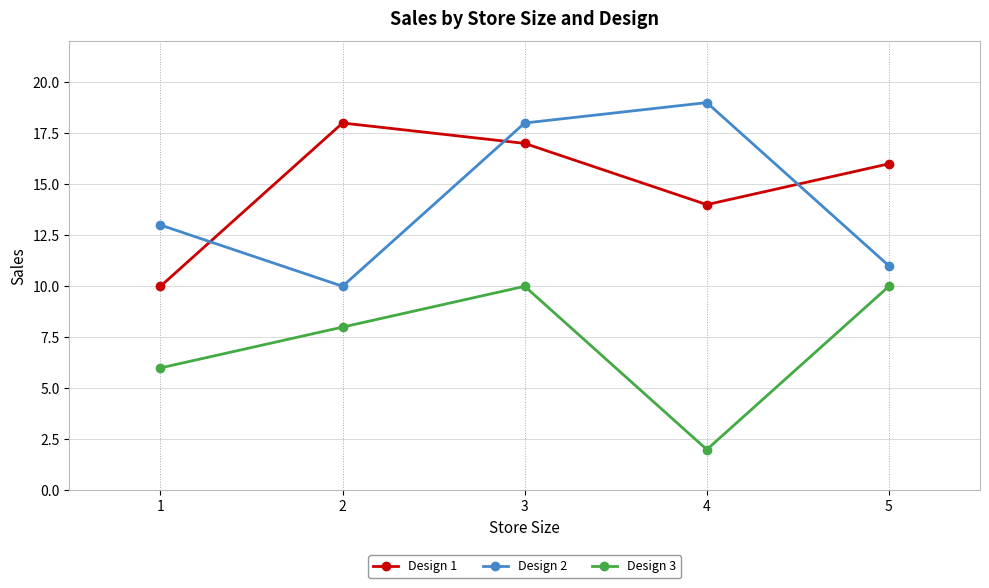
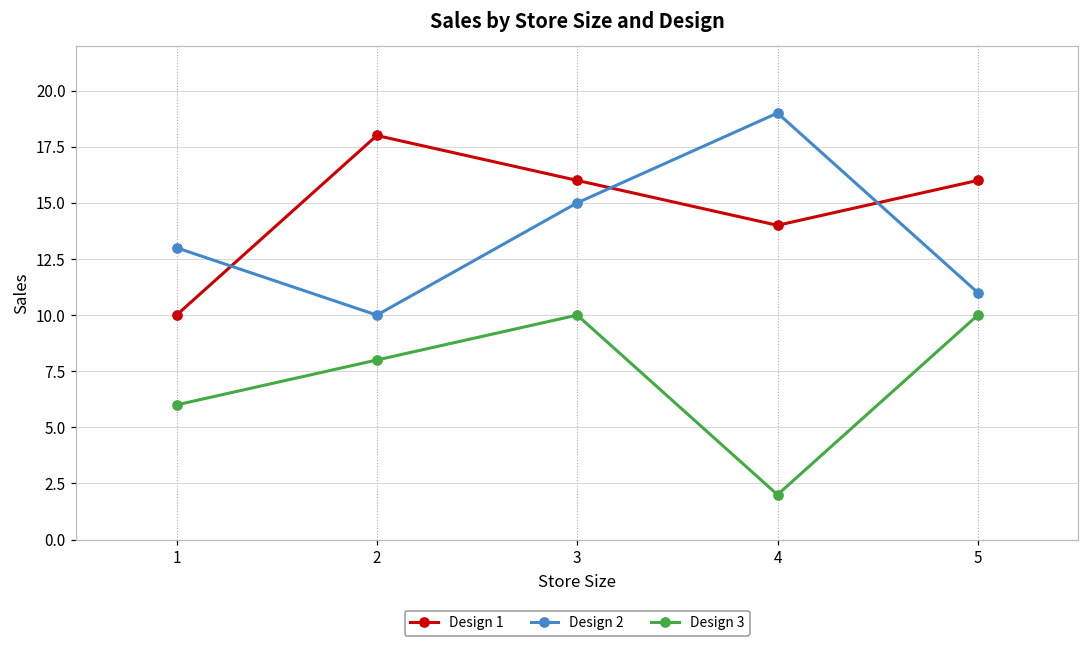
Design 1, 3: 17 -> 16
Design 2, 3: 18 -> 15
